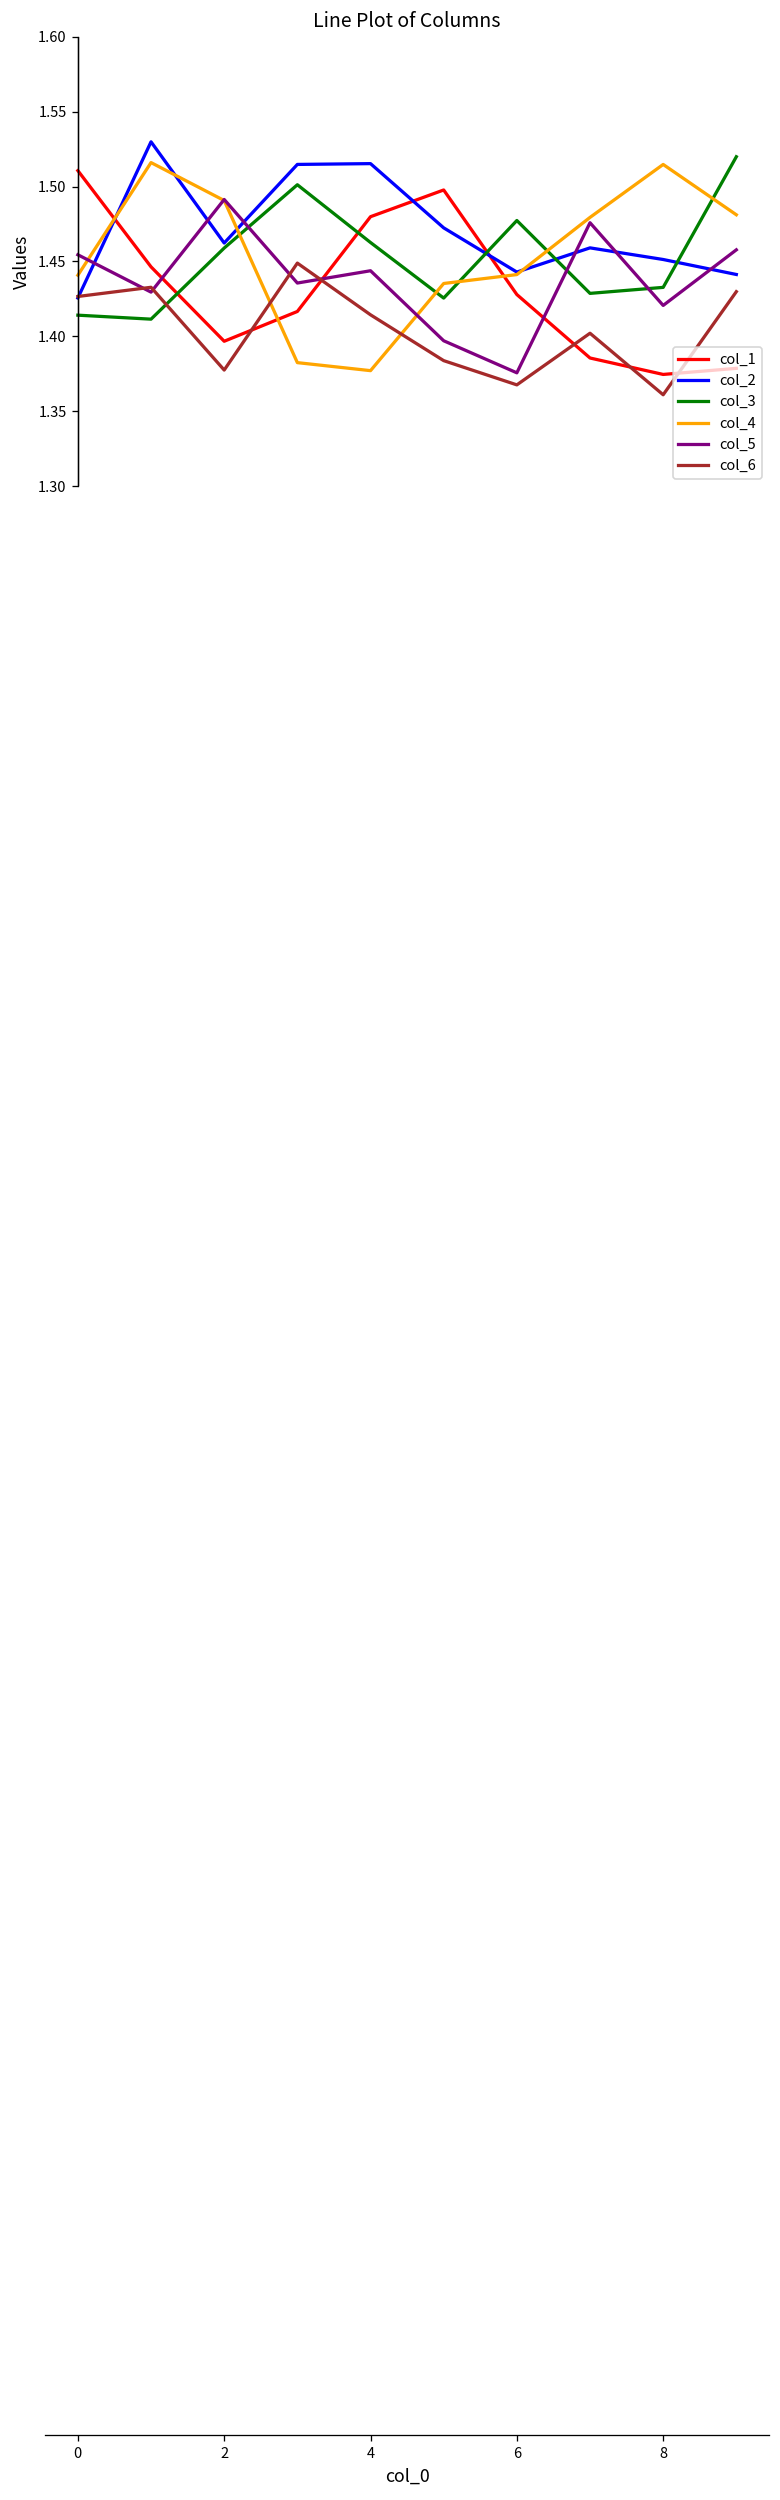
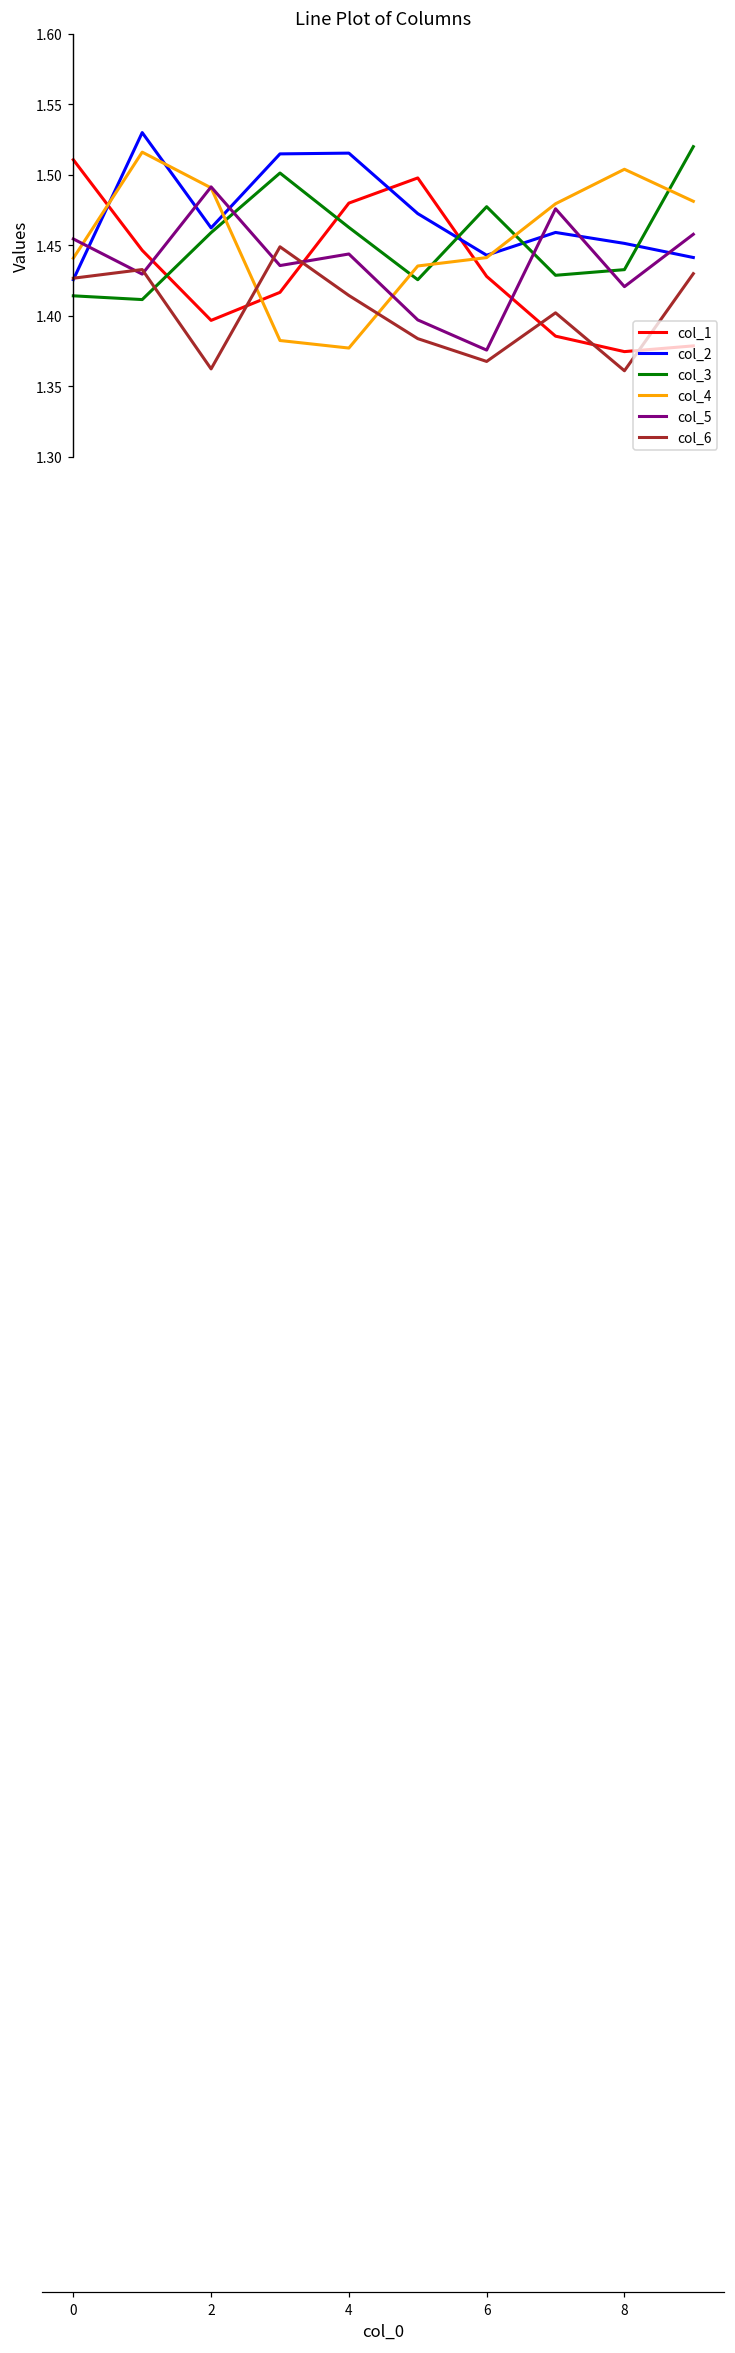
col_6, 2: 1.378 -> 1.362
col_4, 8: 1.515 -> 1.504
